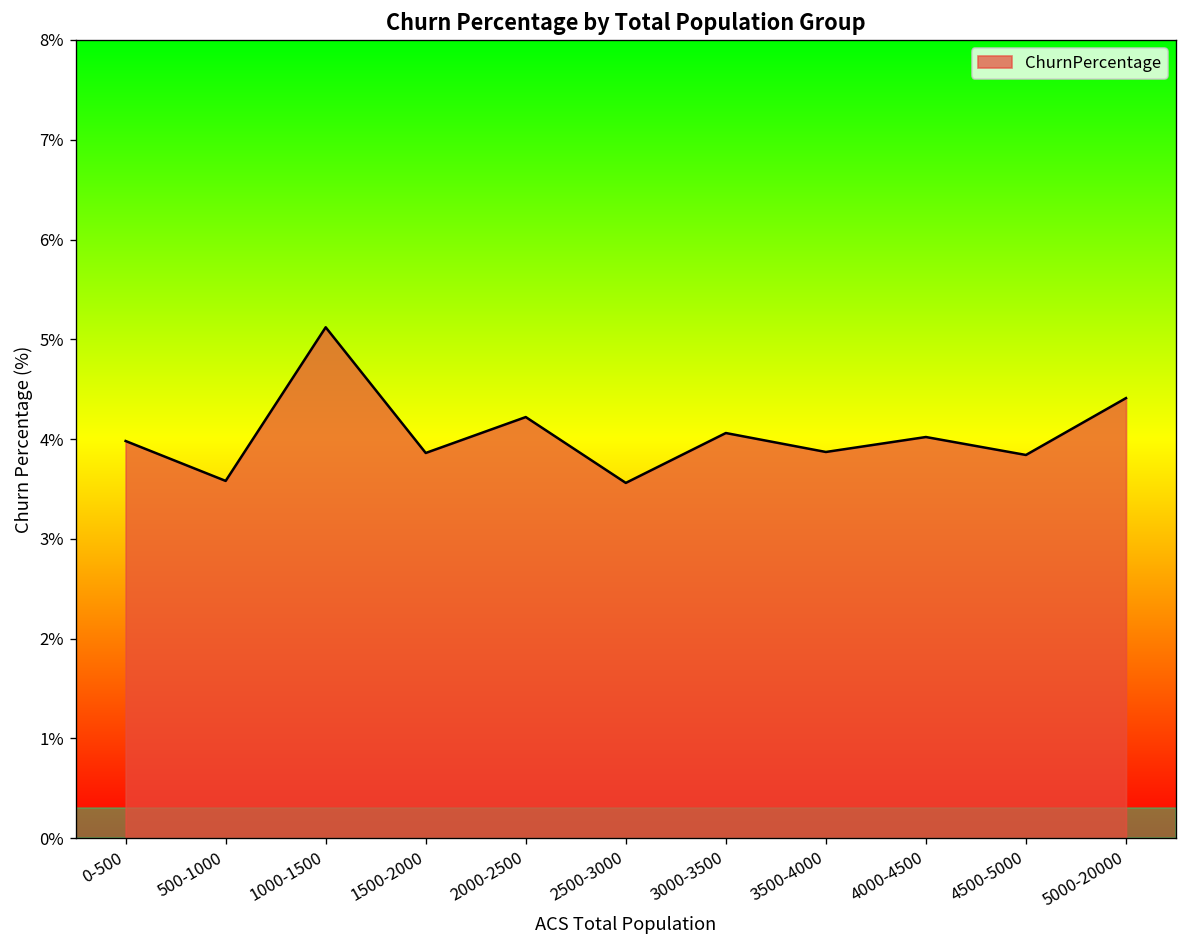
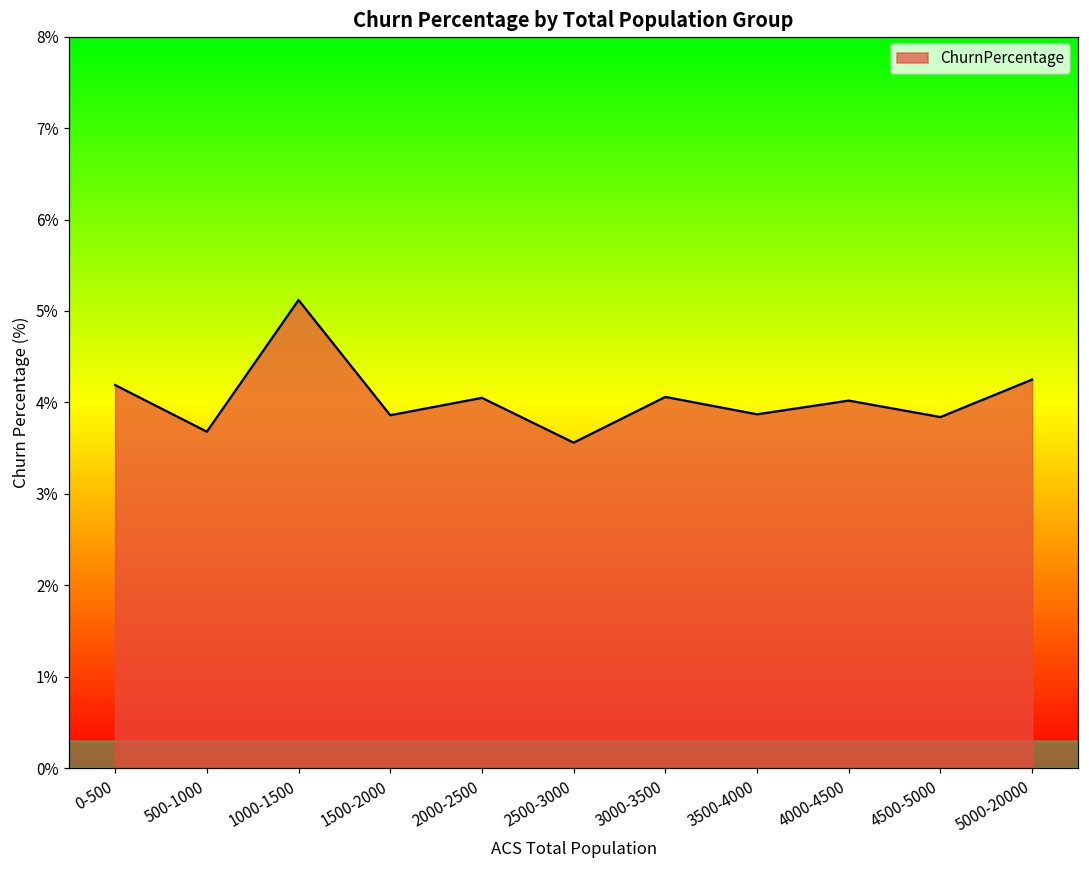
0-500: 4.0% -> 4.2%
500-1000: 3.6% -> 3.7%
2000-2500: 4.2% -> 4.1%
5000-20000: 4.4% -> 4.3%
